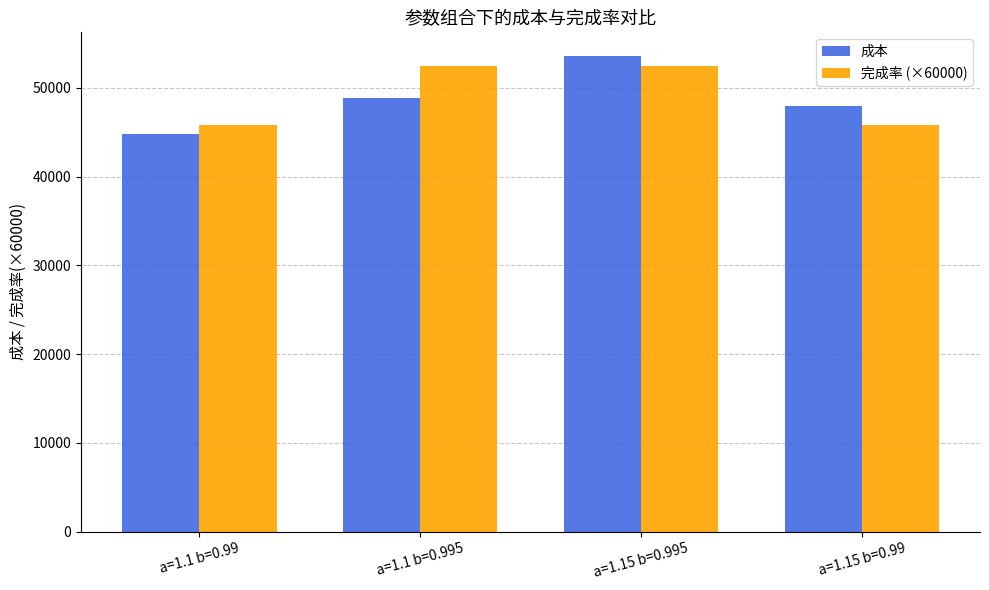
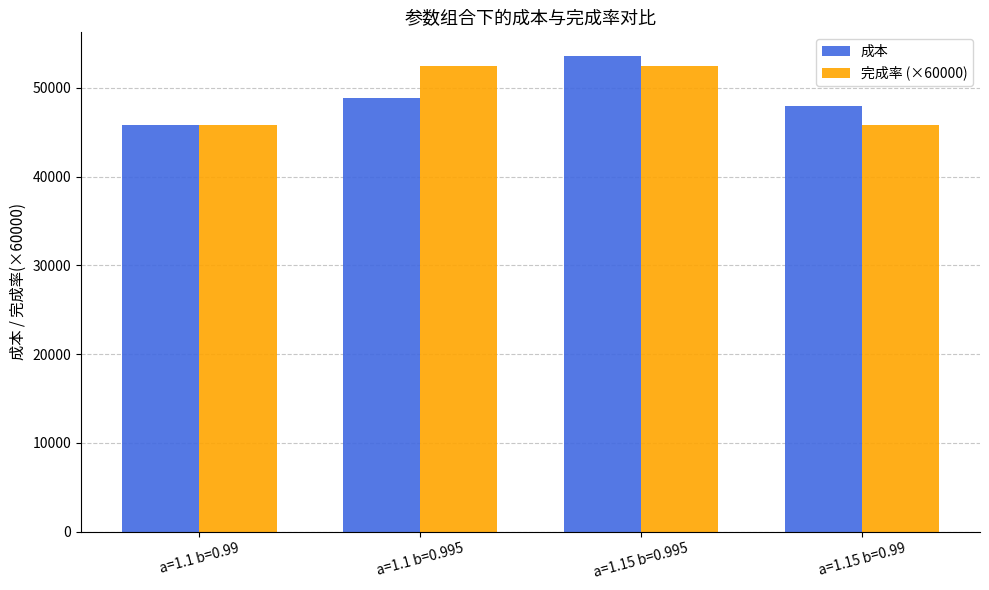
成本, a=1.1 b=0.99: 45000 -> 46000
